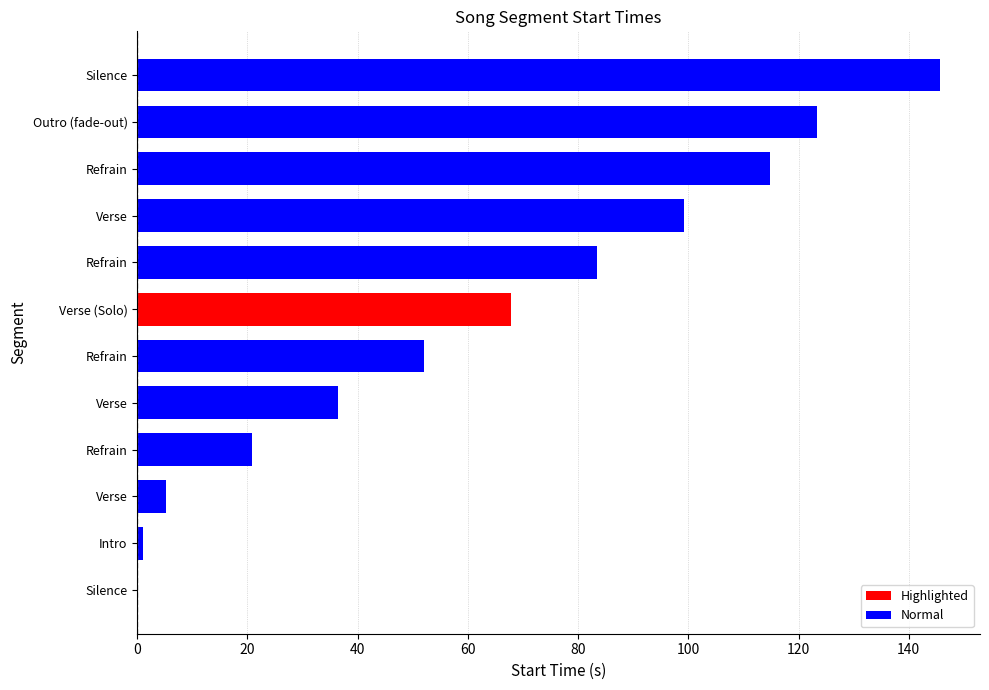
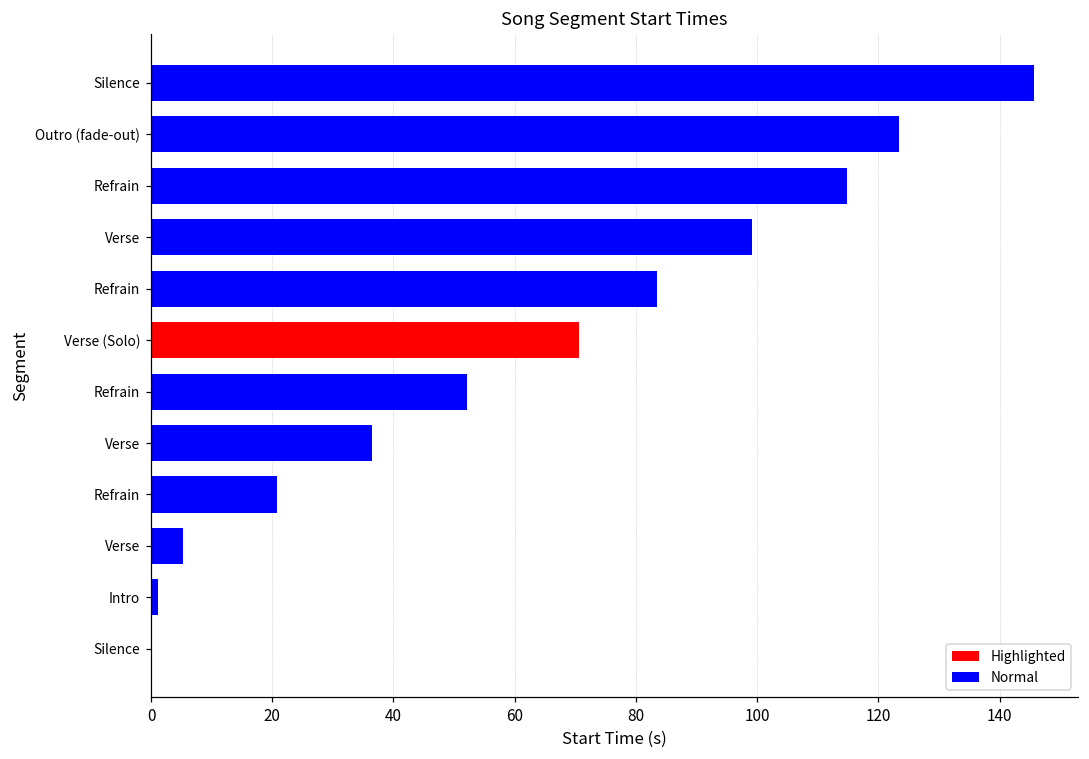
Verse (Solo): 68 -> 71
